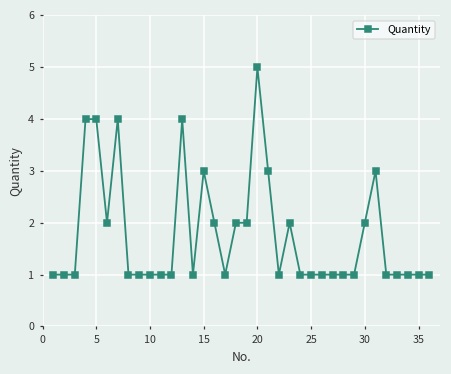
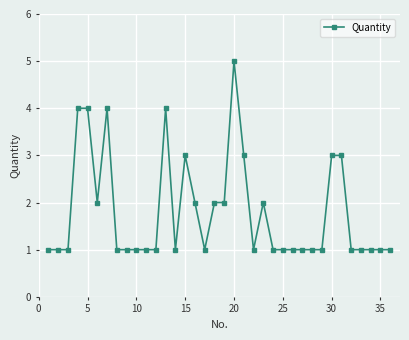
30: 2 -> 3
